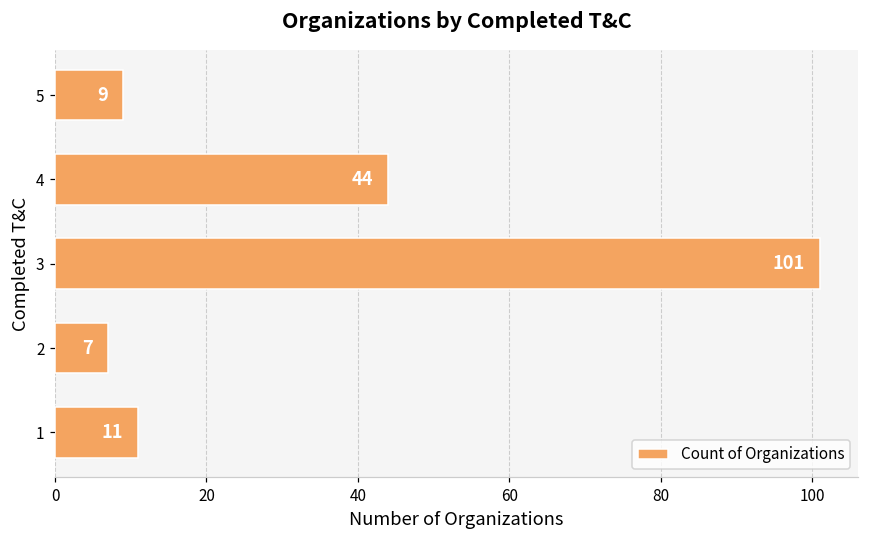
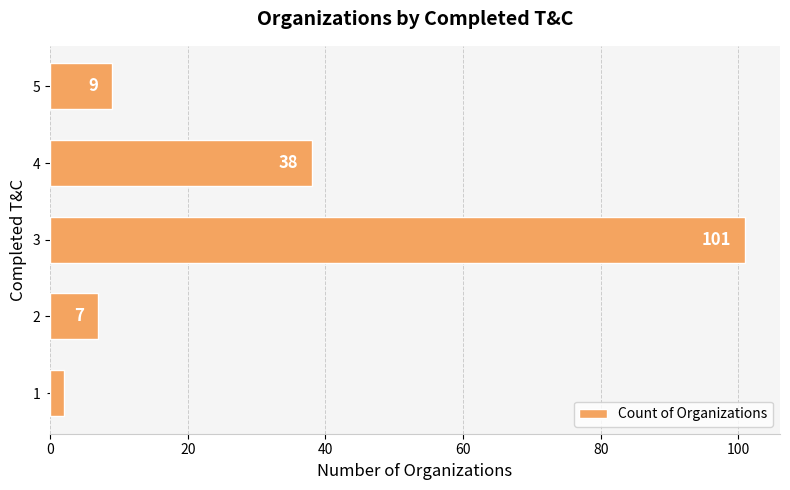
4: 44 -> 38
1: 11 -> 2
